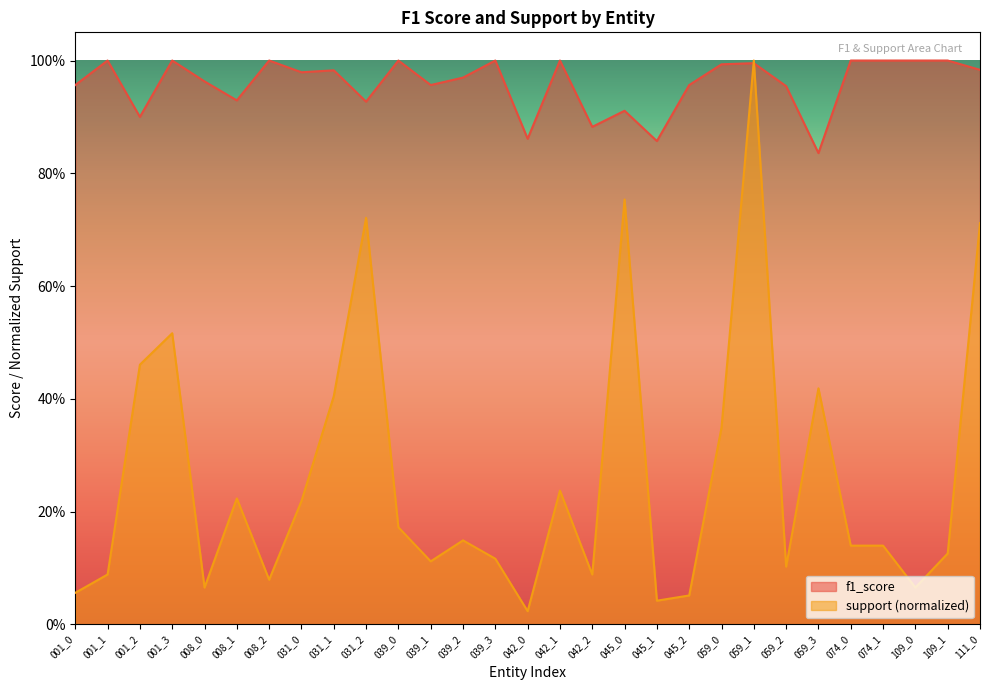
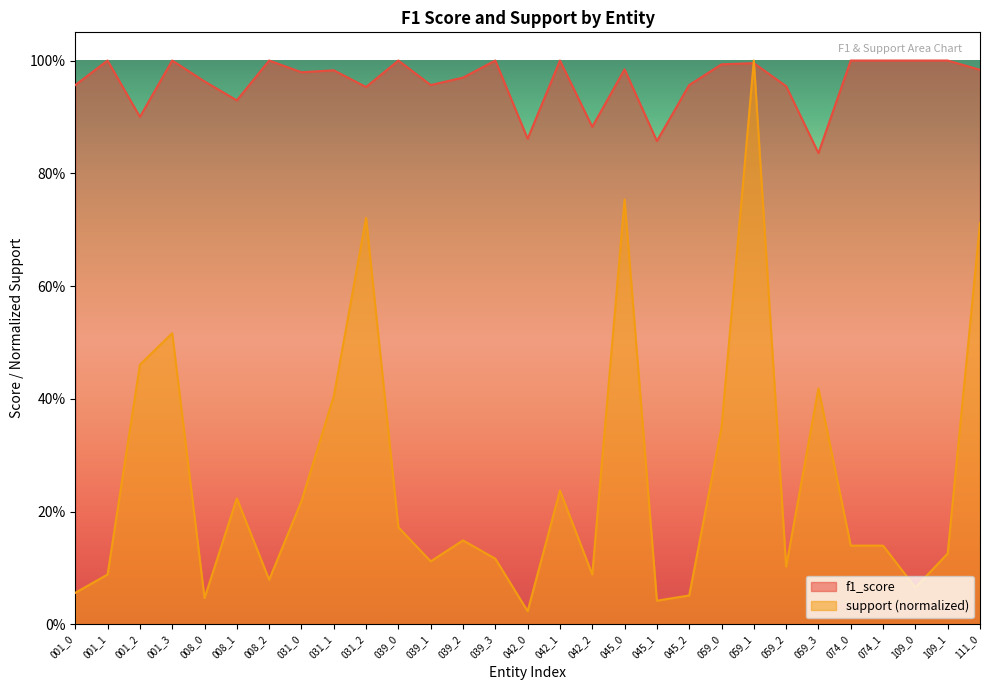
support (normalized), 008_0: 7% -> 5%
f1_score, 031_2: 93% -> 95%
f1_score, 045_0: 91% -> 98%
